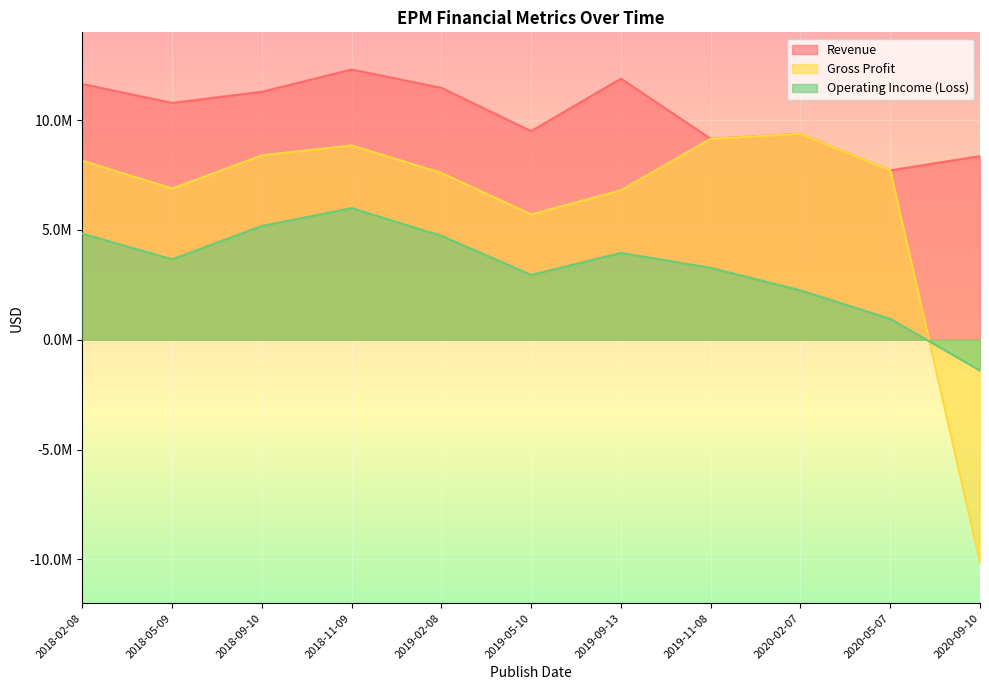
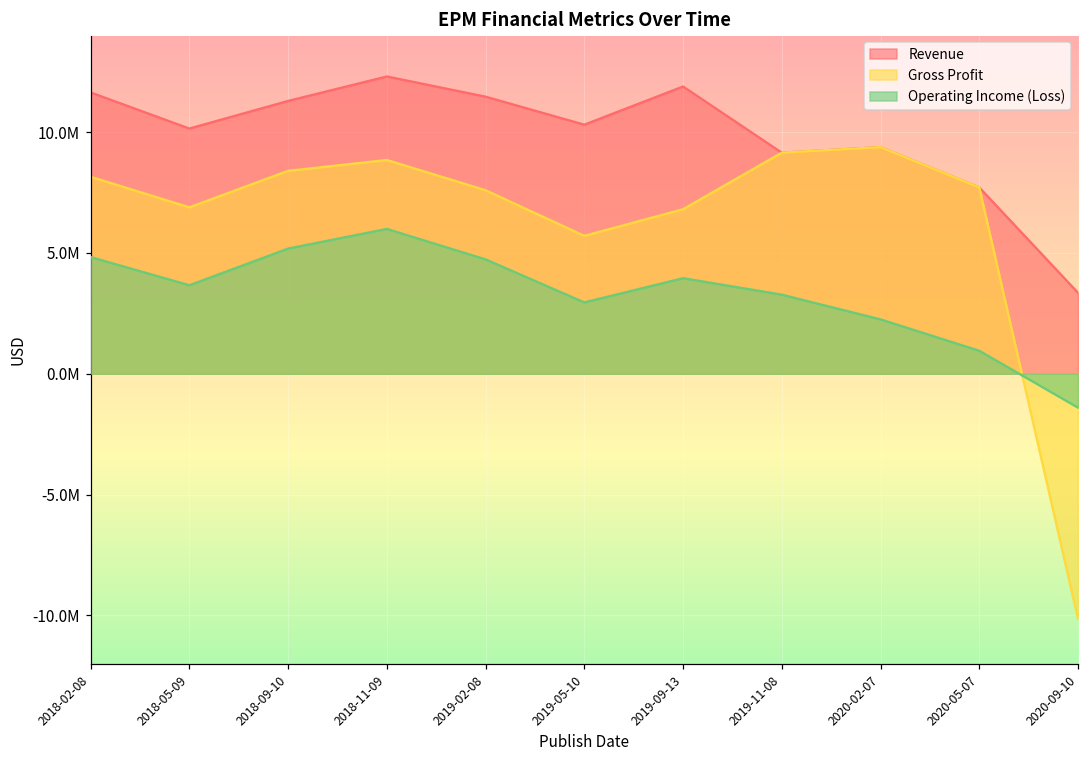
Revenue, 2018-05-09: 10800000 -> 10200000
Revenue, 2019-05-10: 9500000 -> 10300000
Revenue, 2020-09-10: 8400000 -> 3400000
